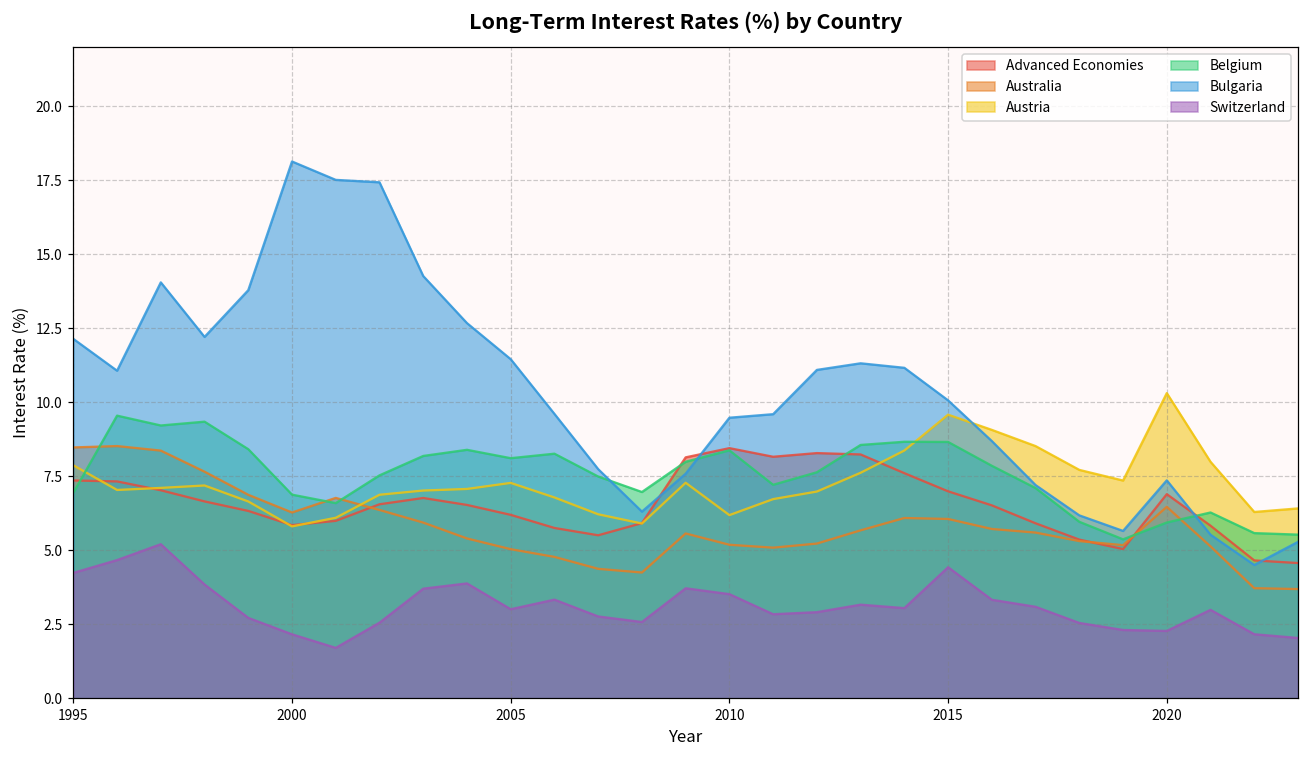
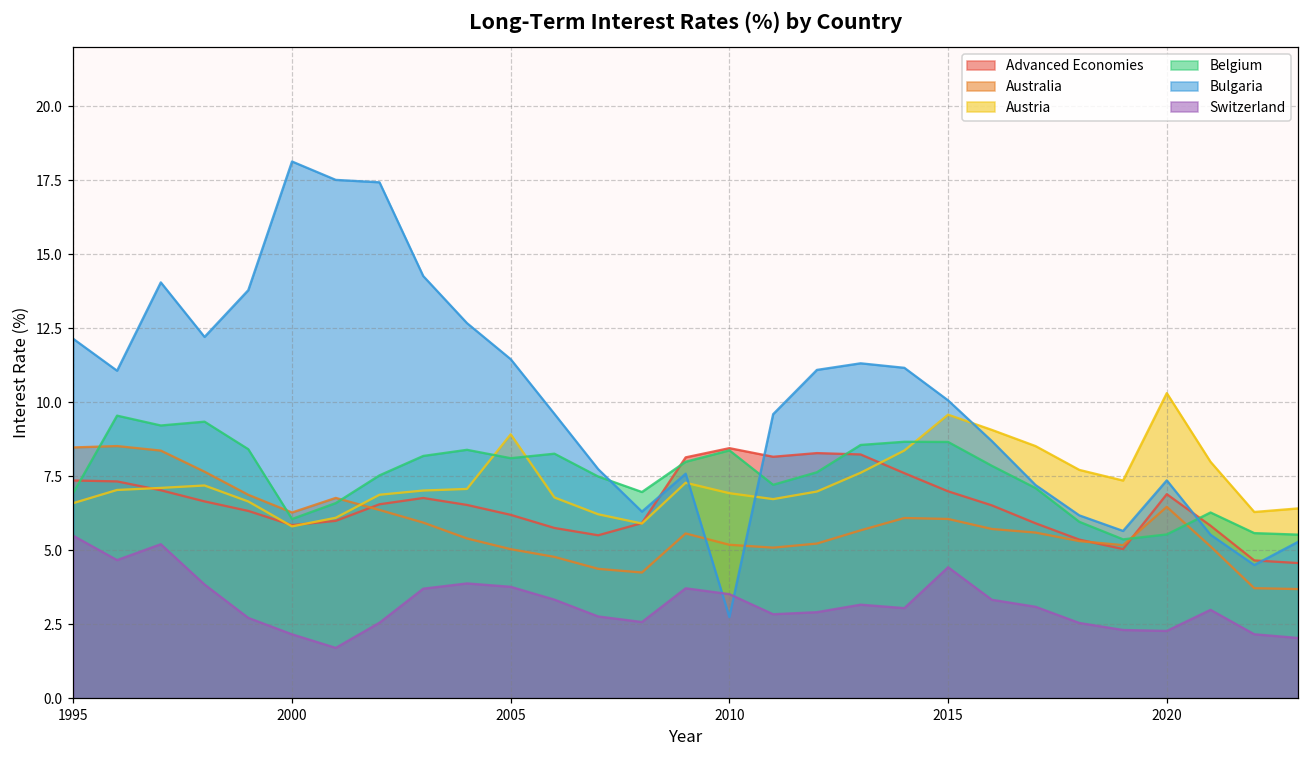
Austria, 1995: 7.9 -> 6.6
Switzerland, 1995: 4.2 -> 5.5
Belgium, 2000: 6.9 -> 6.1
Austria, 2005: 7.3 -> 8.9
Switzerland, 2005: 3.0 -> 3.8
Austria, 2010: 6.2 -> 6.9
Bulgaria, 2010: 9.5 -> 2.7
Belgium, 2020: 5.9 -> 5.5
